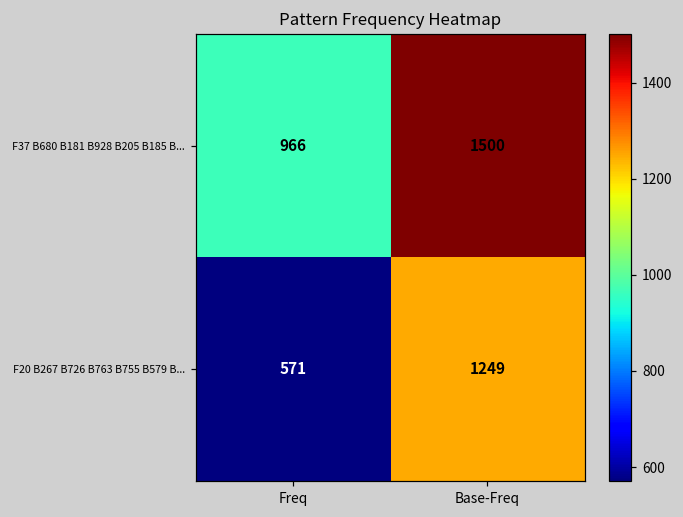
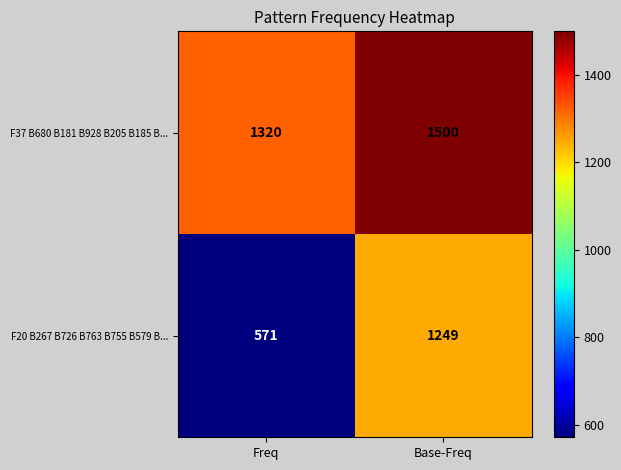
F37 B680 B181 B928 B205 B185 B..., Freq: 966 -> 1320
